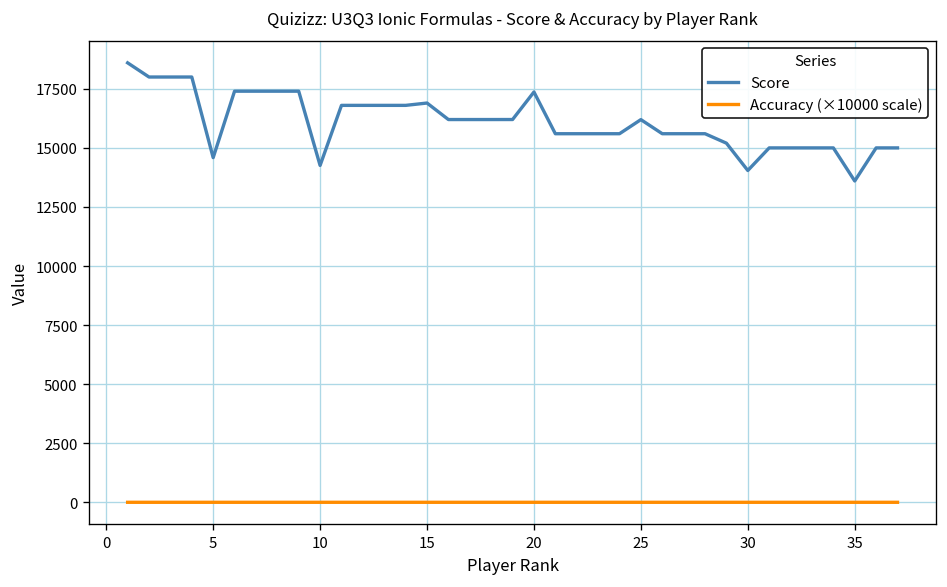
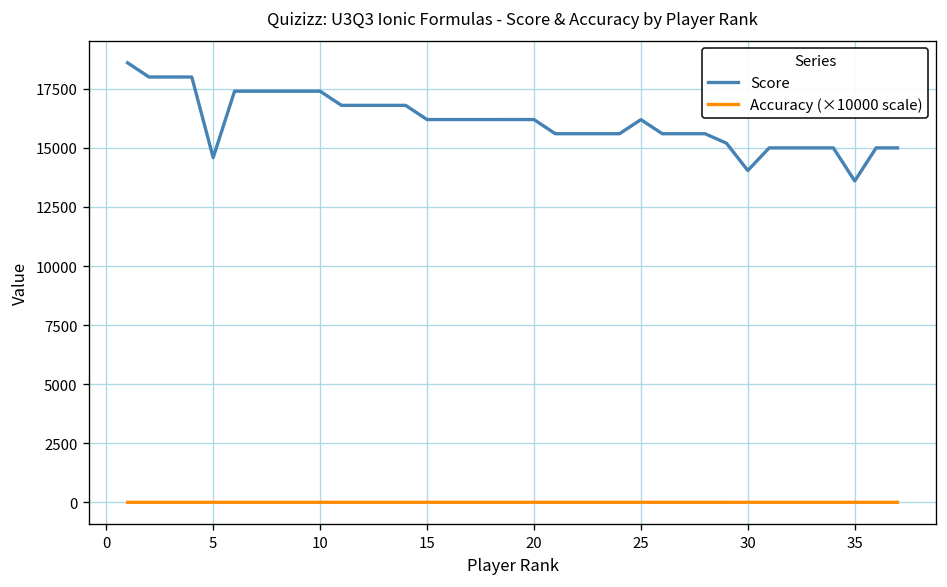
Score, 10: 14300 -> 17400
Score, 15: 16900 -> 16200
Score, 20: 17400 -> 16200
